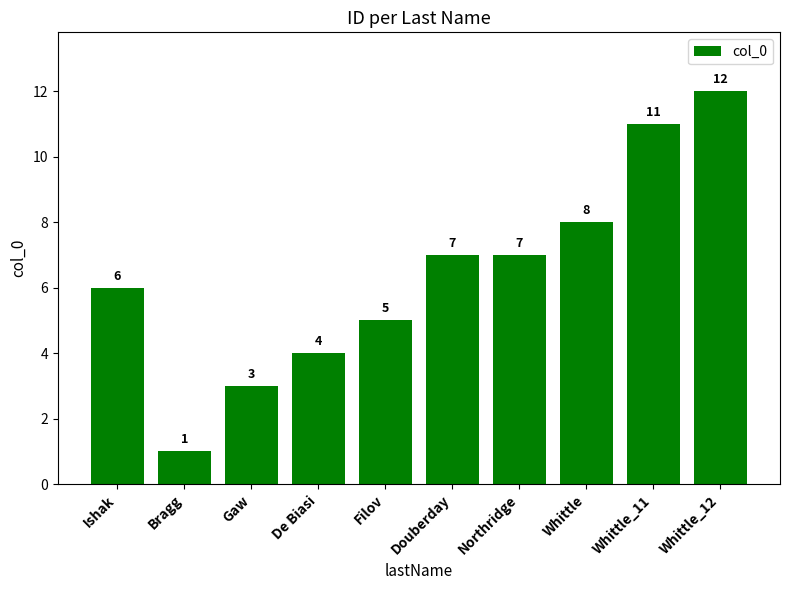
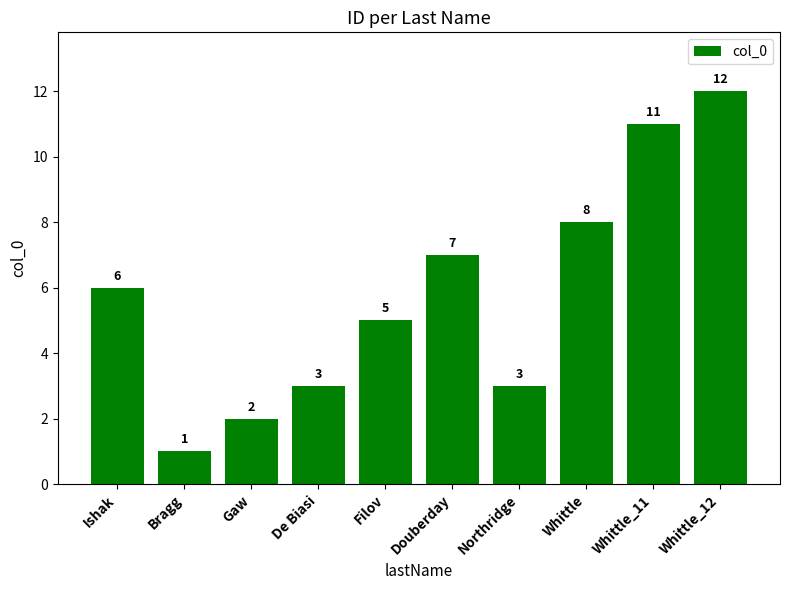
Gaw: 3 -> 2
De Biasi: 4 -> 3
Northridge: 7 -> 3
